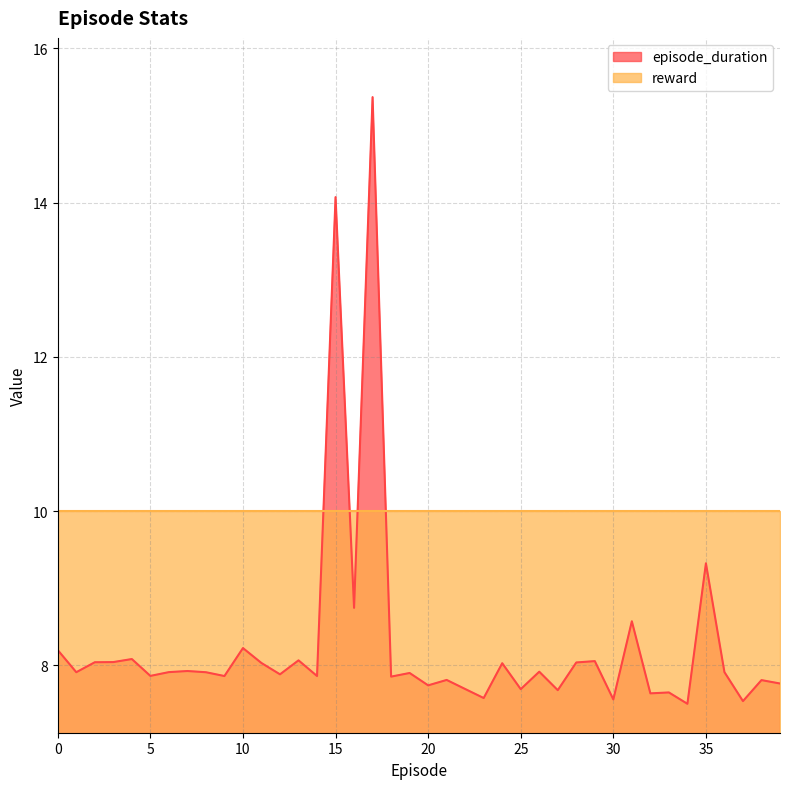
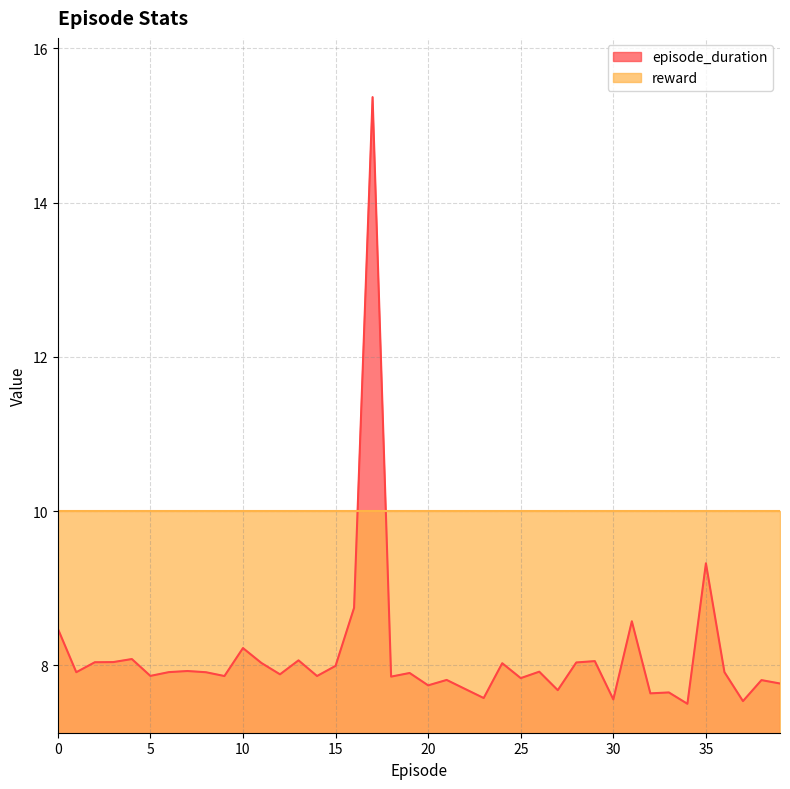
episode_duration, 0: 8.2 -> 8.5
episode_duration, 15: 14.1 -> 8.0
episode_duration, 25: 7.7 -> 7.8
